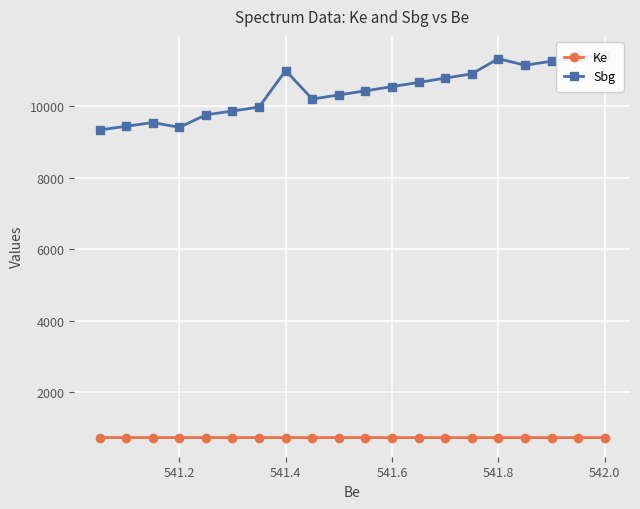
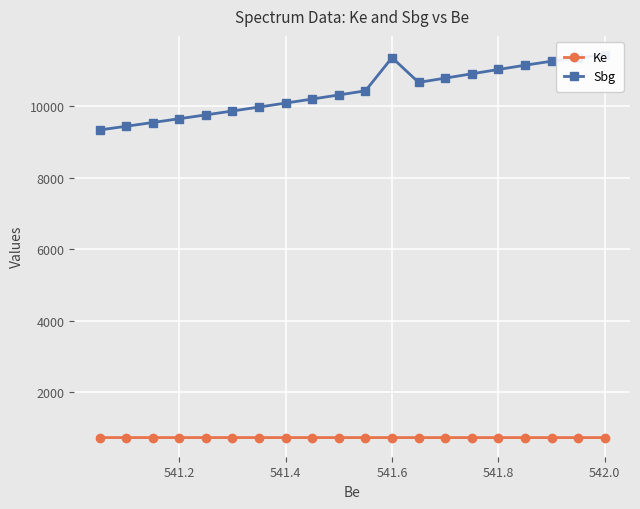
Sbg, 541.2: 9400 -> 9700
Sbg, 541.4: 11000 -> 10100
Sbg, 541.6: 10600 -> 11400
Sbg, 541.8: 11300 -> 11000
